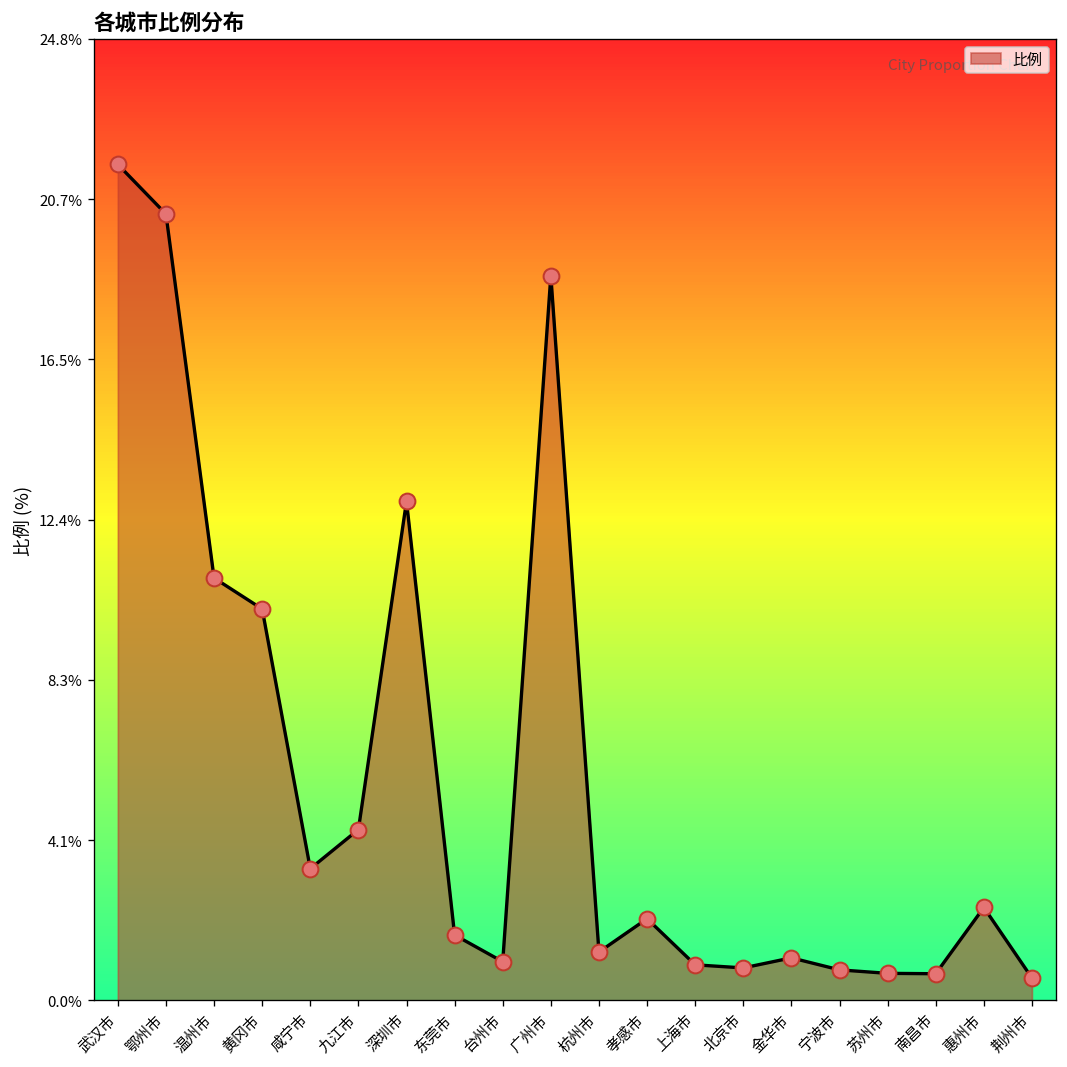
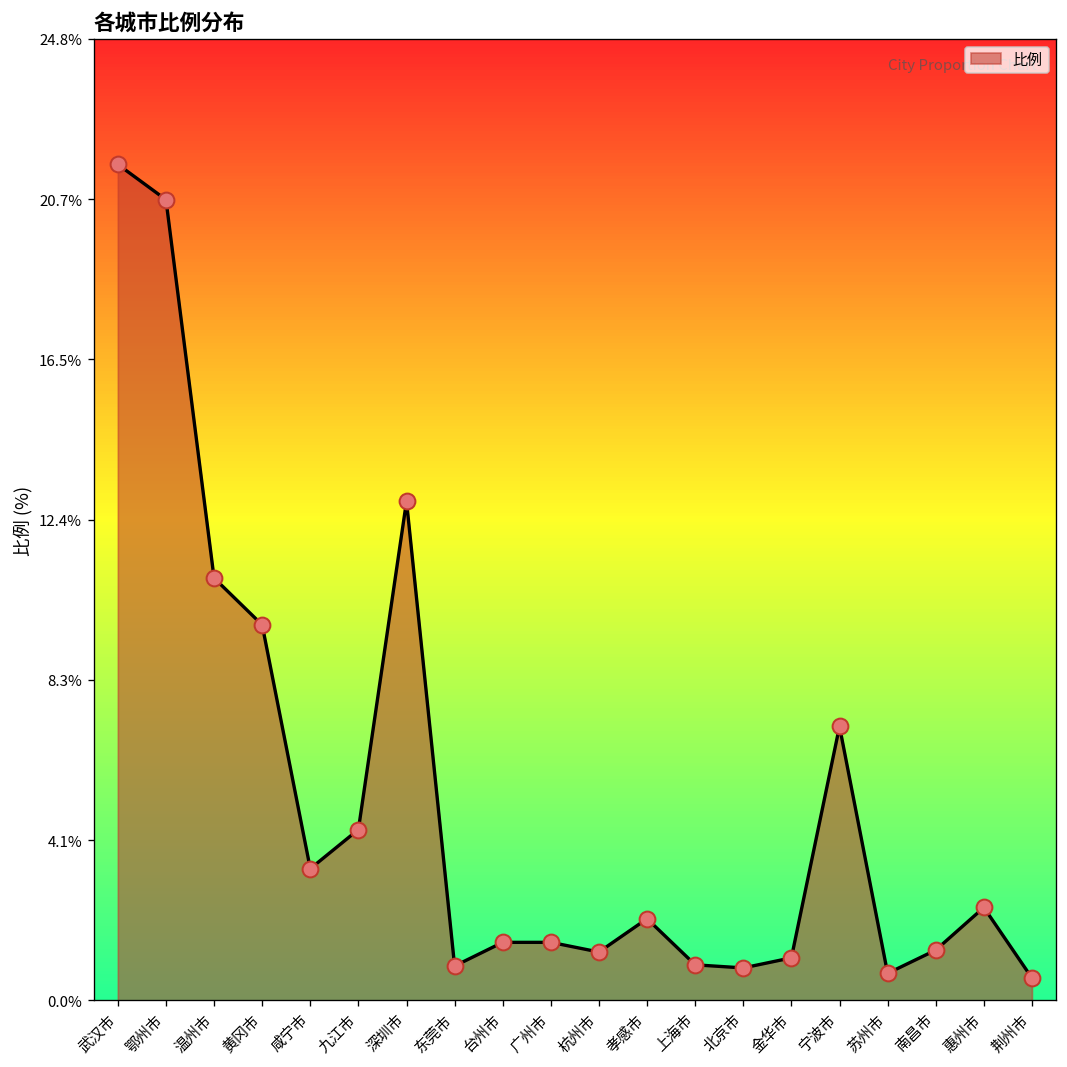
鄂州市: 20.3% -> 20.7%
黄冈市: 10.1% -> 9.7%
东莞市: 1.7% -> 0.9%
台州市: 1.0% -> 1.5%
广州市: 18.7% -> 1.5%
宁波市: 0.8% -> 7.1%
南昌市: 0.7% -> 1.3%
